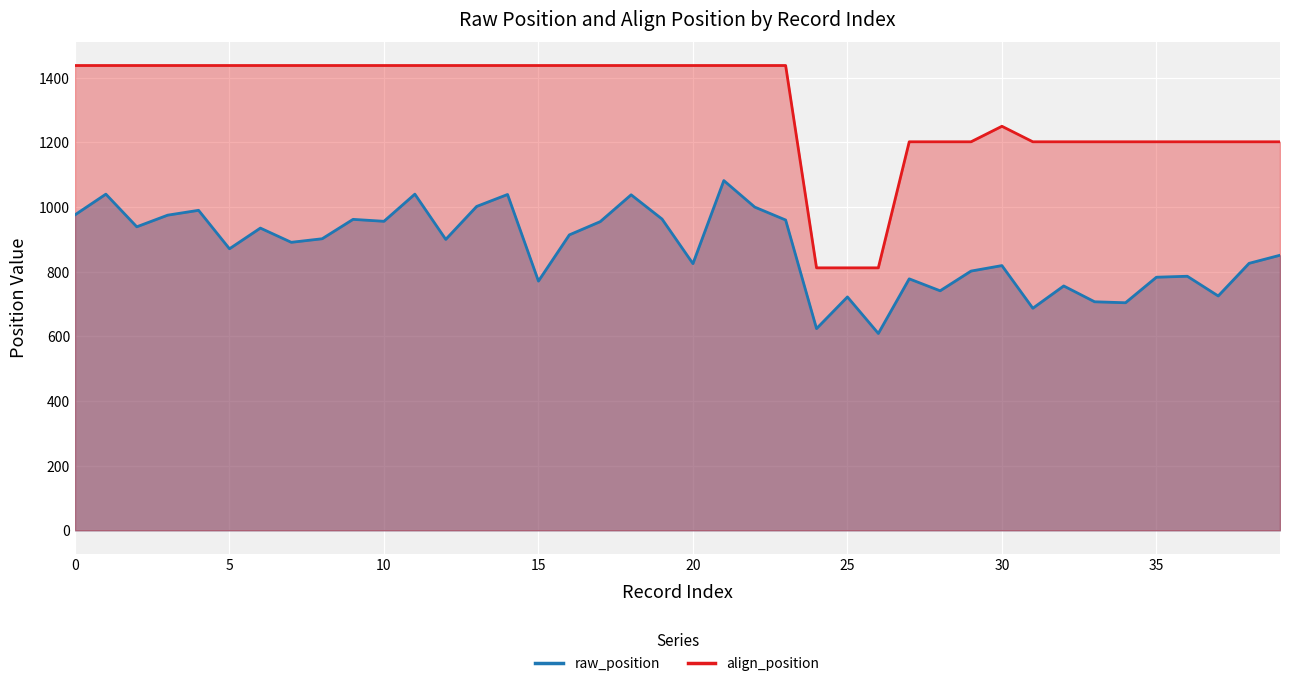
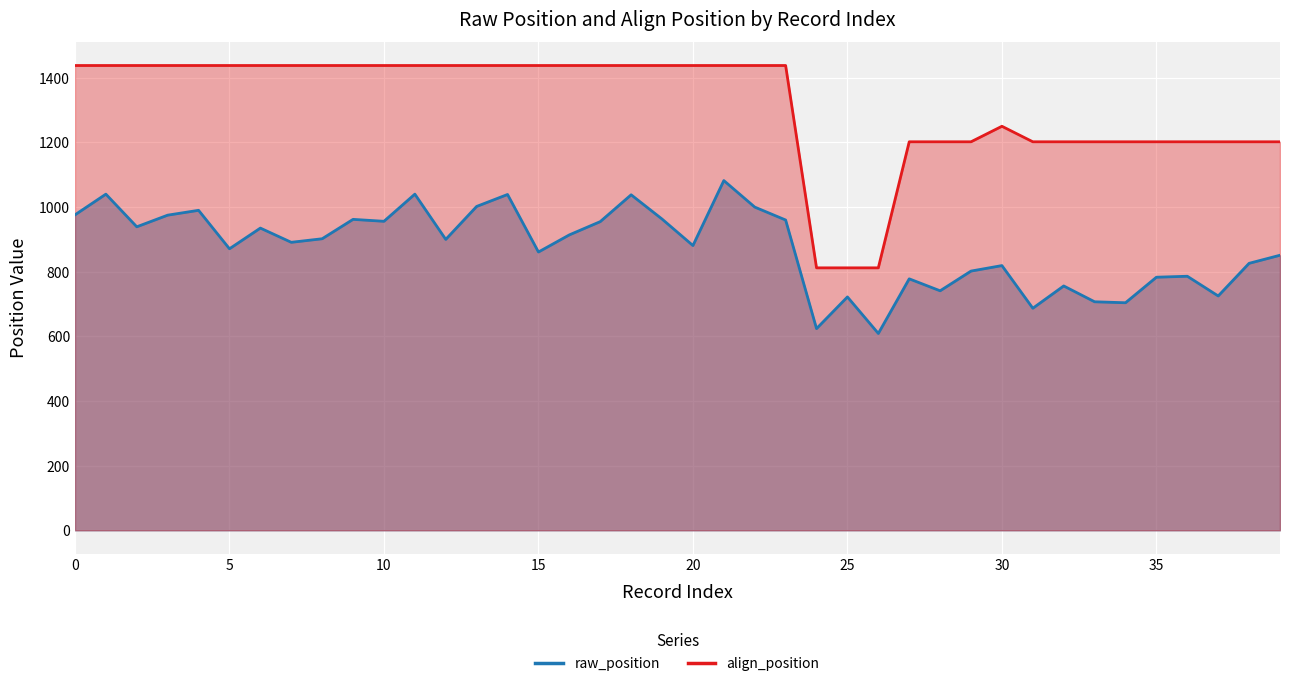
raw_position, 15: 770 -> 860
raw_position, 20: 830 -> 880
